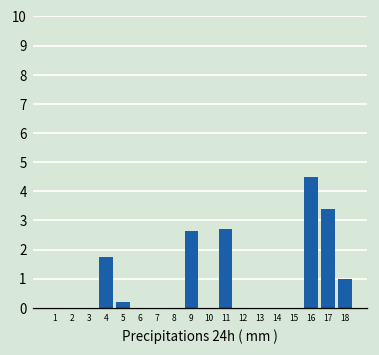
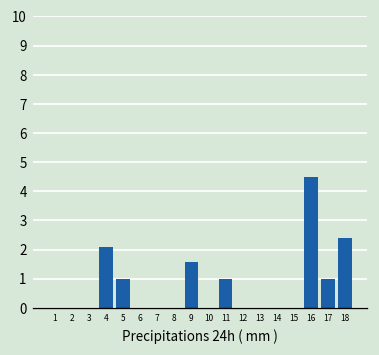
4: 1.8 -> 2.1
5: 0.2 -> 1.0
9: 2.7 -> 1.6
11: 2.7 -> 1.0
17: 3.4 -> 1.0
18: 1.0 -> 2.4
